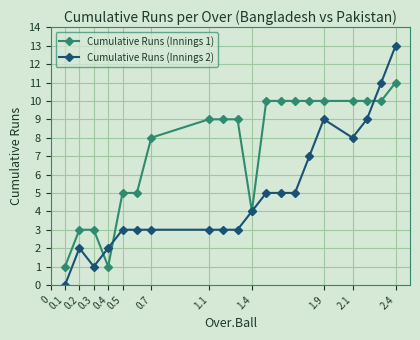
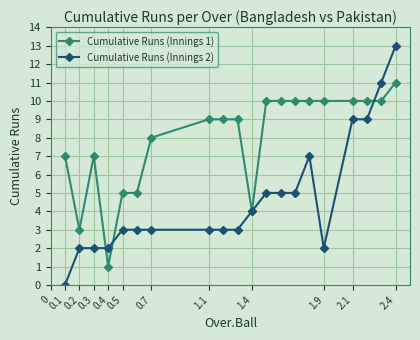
Cumulative Runs (Innings 1), 0.1: 1 -> 7
Cumulative Runs (Innings 1), 0.3: 3 -> 7
Cumulative Runs (Innings 2), 0.3: 1 -> 2
Cumulative Runs (Innings 2), 1.9: 9 -> 2
Cumulative Runs (Innings 2), 2.1: 8 -> 9
